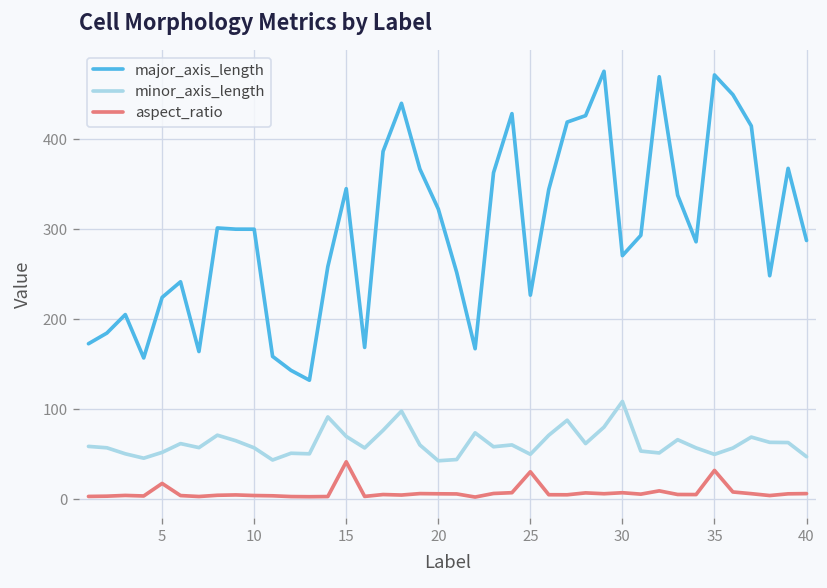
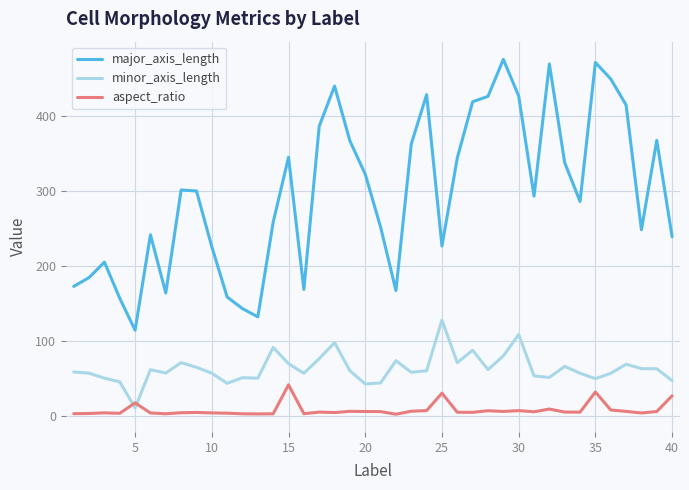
major_axis_length, 5: 220 -> 110
minor_axis_length, 5: 50 -> 10
major_axis_length, 10: 300 -> 230
minor_axis_length, 25: 50 -> 130
major_axis_length, 30: 270 -> 430
major_axis_length, 40: 290 -> 240
aspect_ratio, 40: 10 -> 30
